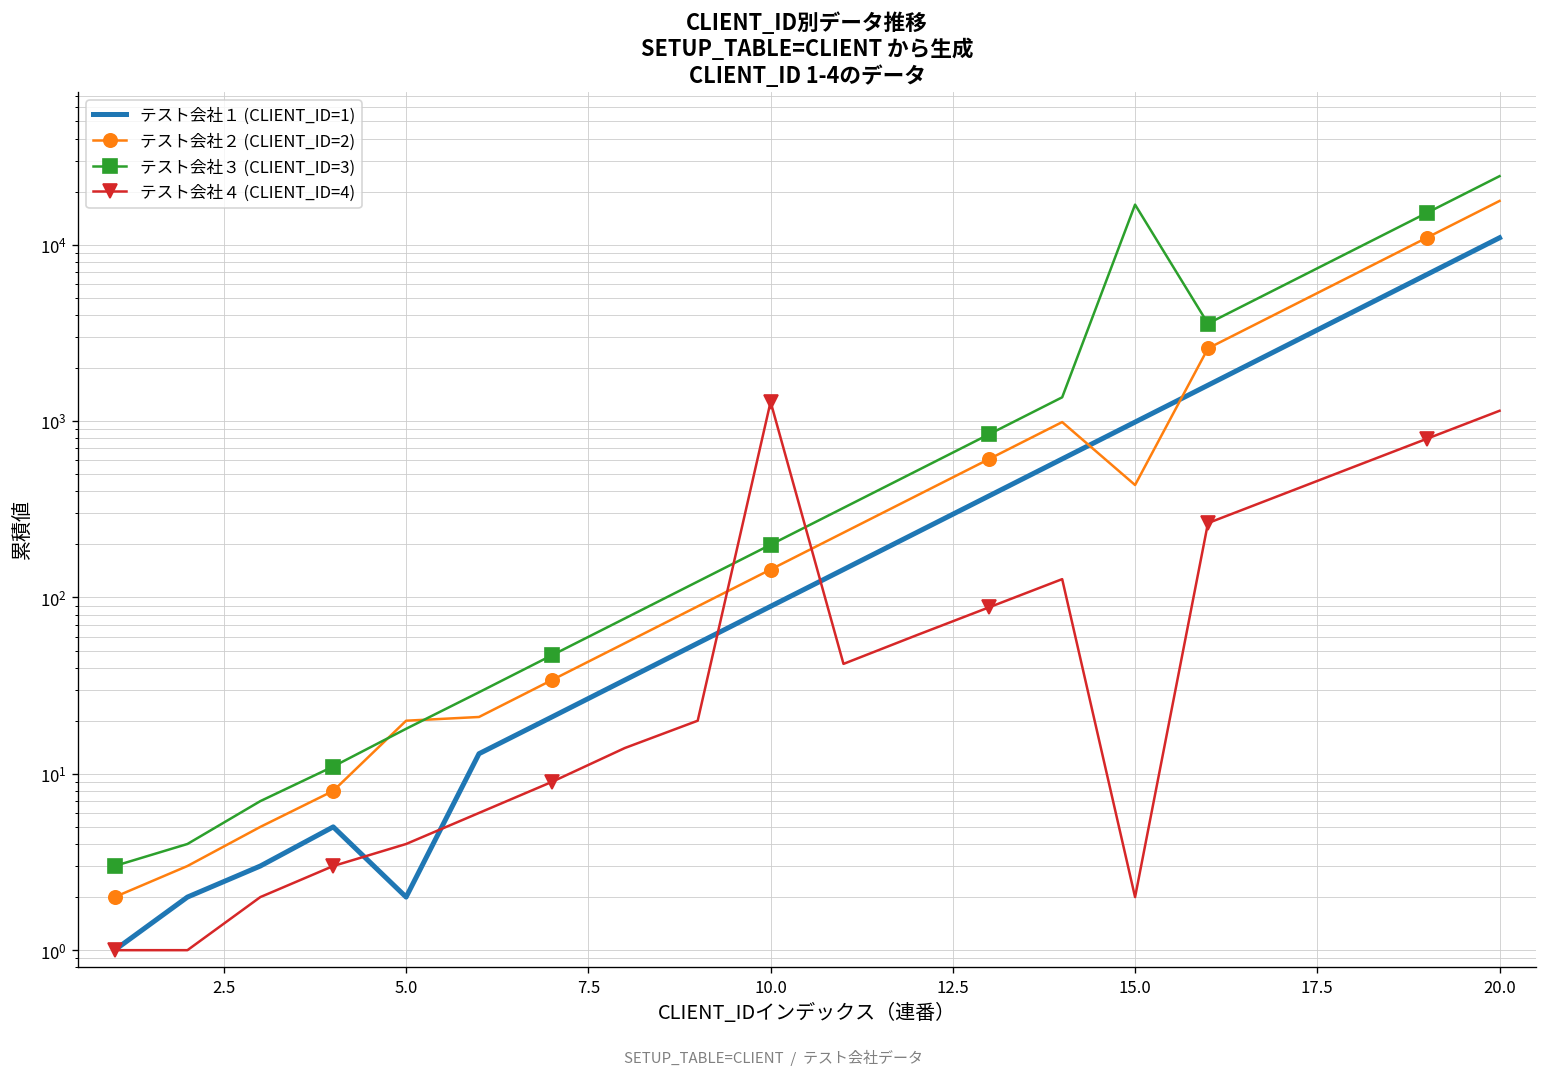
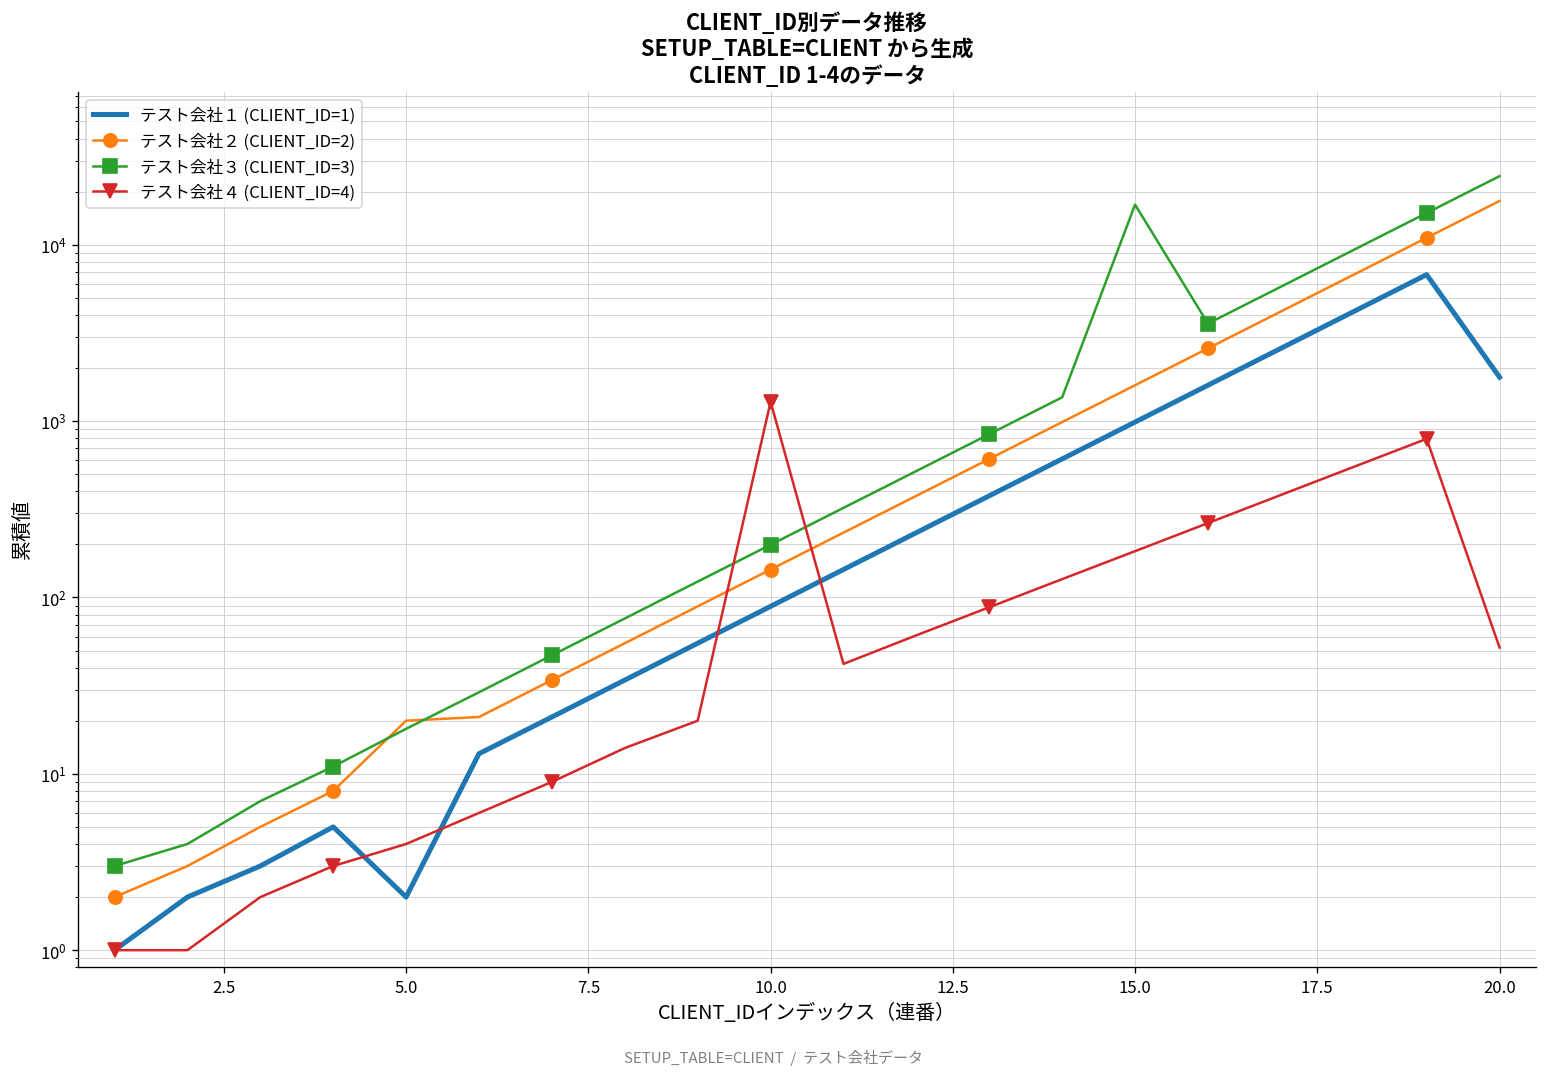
テスト会社２ (CLIENT_ID=2), 15.0: 430 -> 1600
テスト会社４ (CLIENT_ID=4), 15.0: 2 -> 180
テスト会社１ (CLIENT_ID=1), 20.0: 11000 -> 1800
テスト会社４ (CLIENT_ID=4), 20.0: 1100 -> 52
